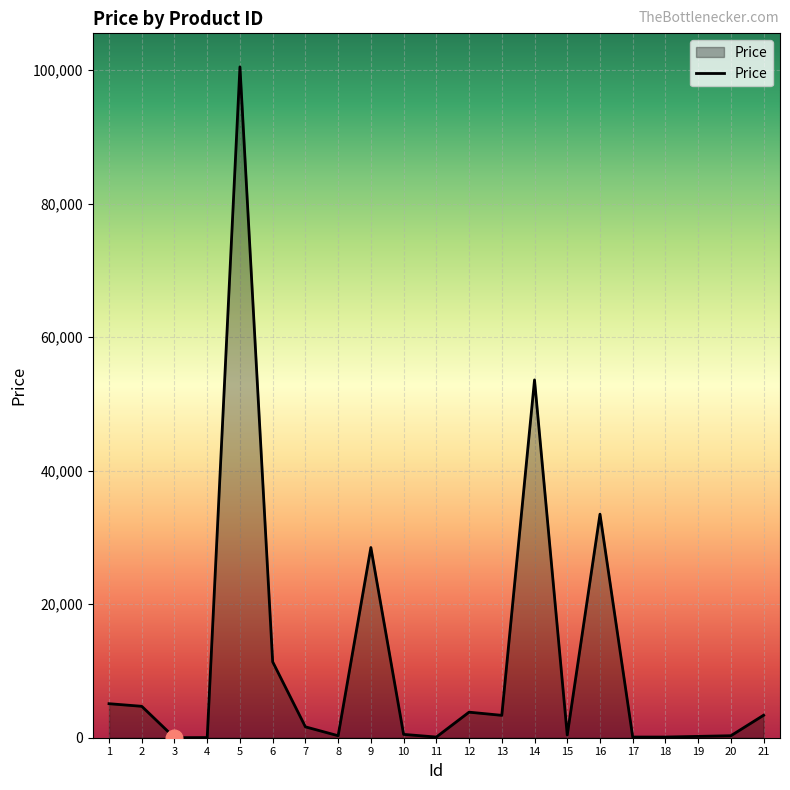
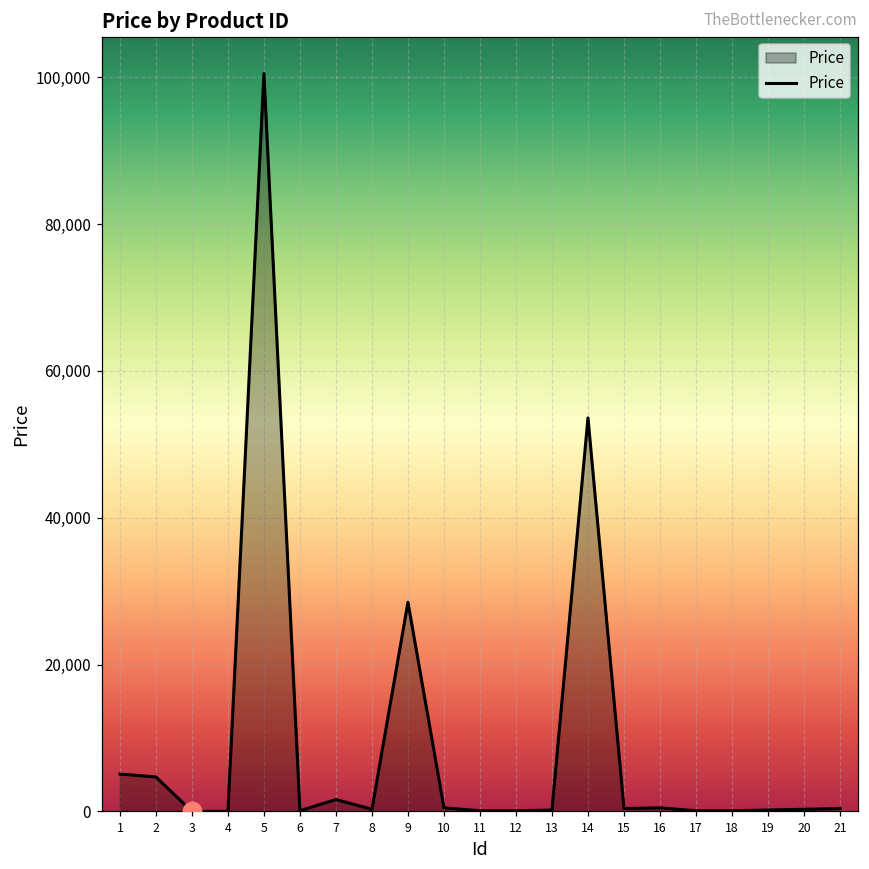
Price, 6: 11,000 -> 0
Price, 12: 4,000 -> 0
Price, 13: 3,000 -> 0
Price, 16: 33,000 -> 1,000
Price, 21: 3,000 -> 0
